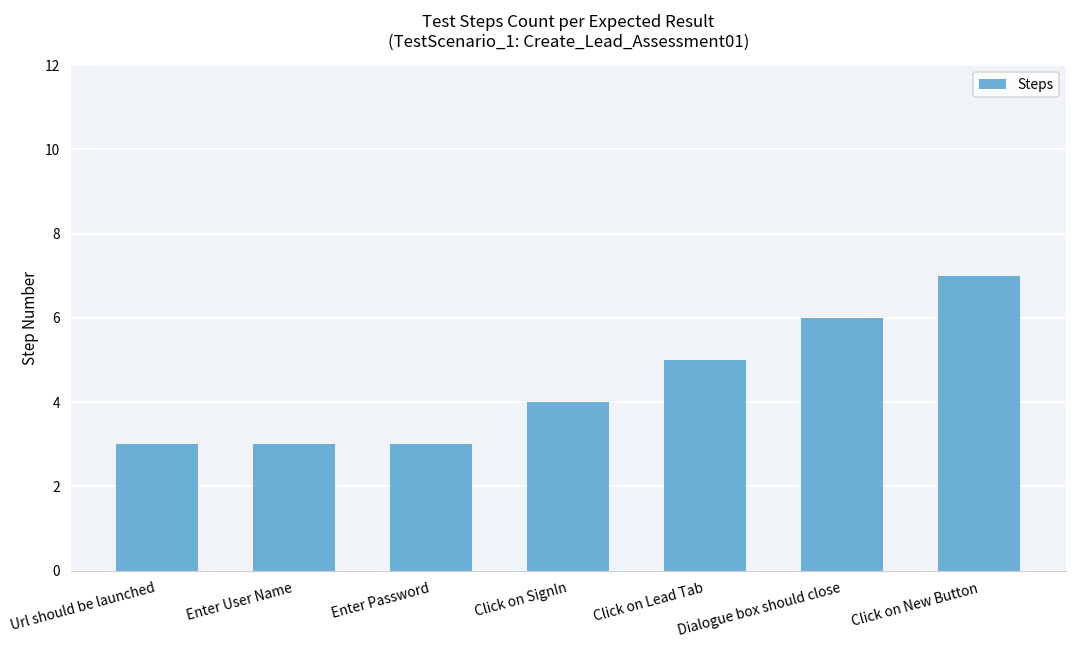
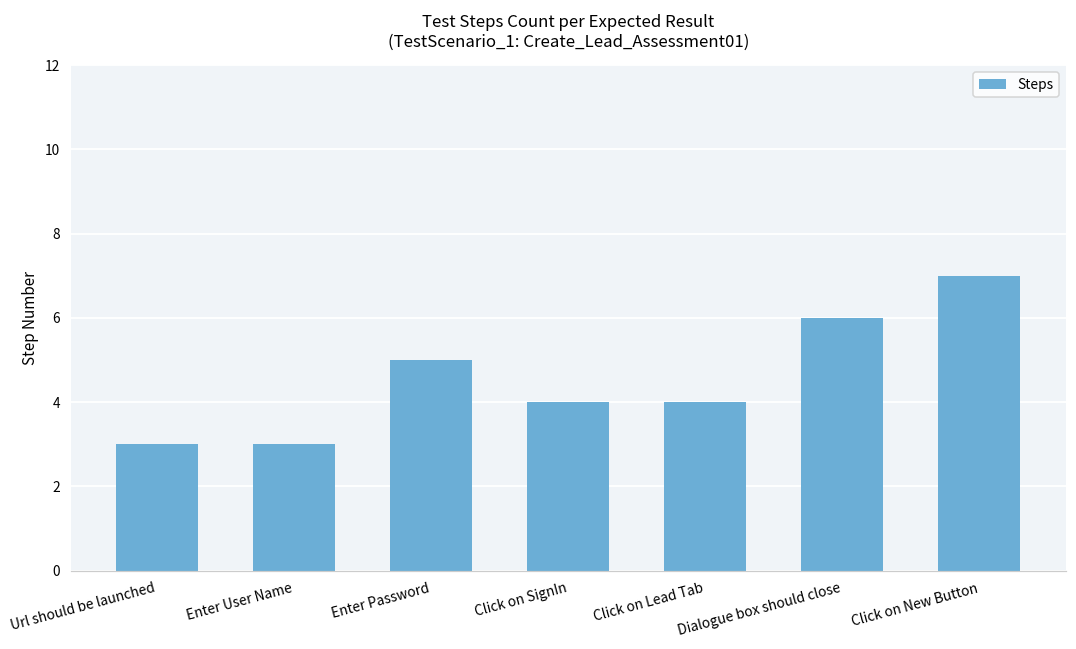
Enter Password: 3 -> 5
Click on Lead Tab: 5 -> 4
